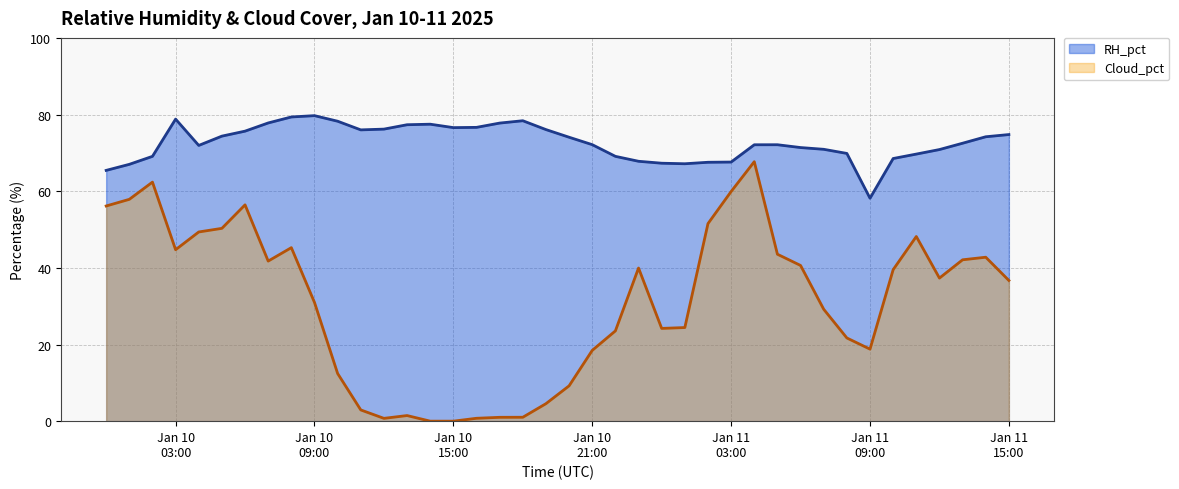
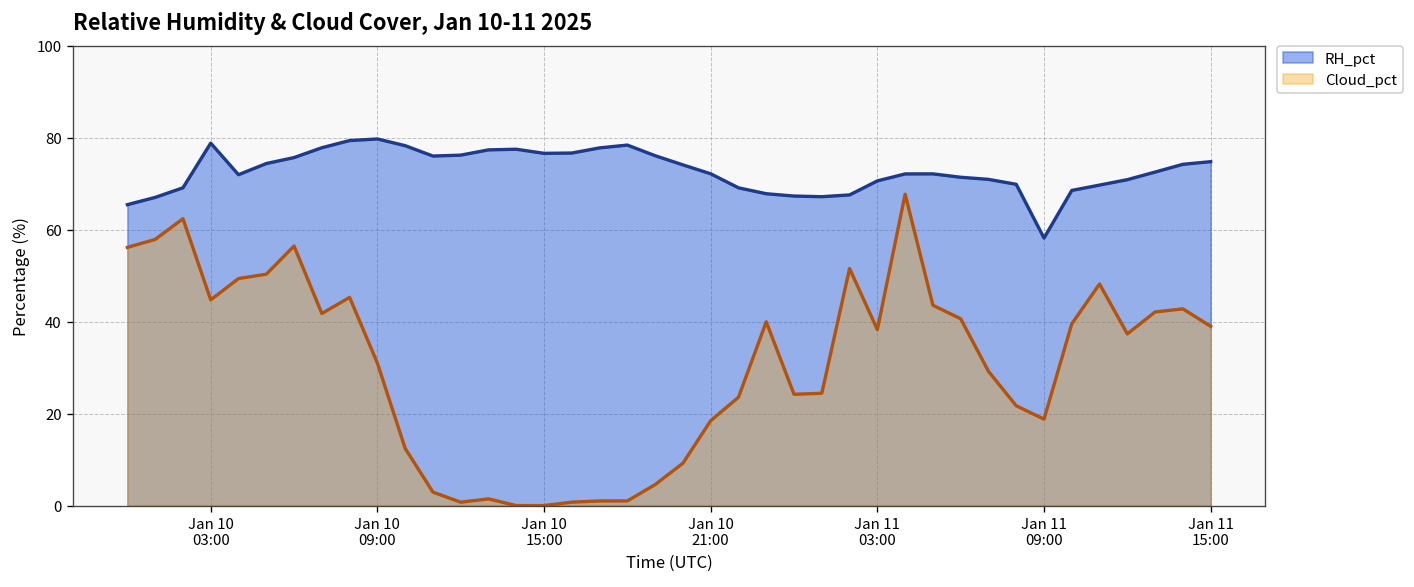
RH_pct, Jan 11 03:00: 68 -> 71
Cloud_pct, Jan 11 03:00: 60 -> 38
Cloud_pct, Jan 11 15:00: 37 -> 39
